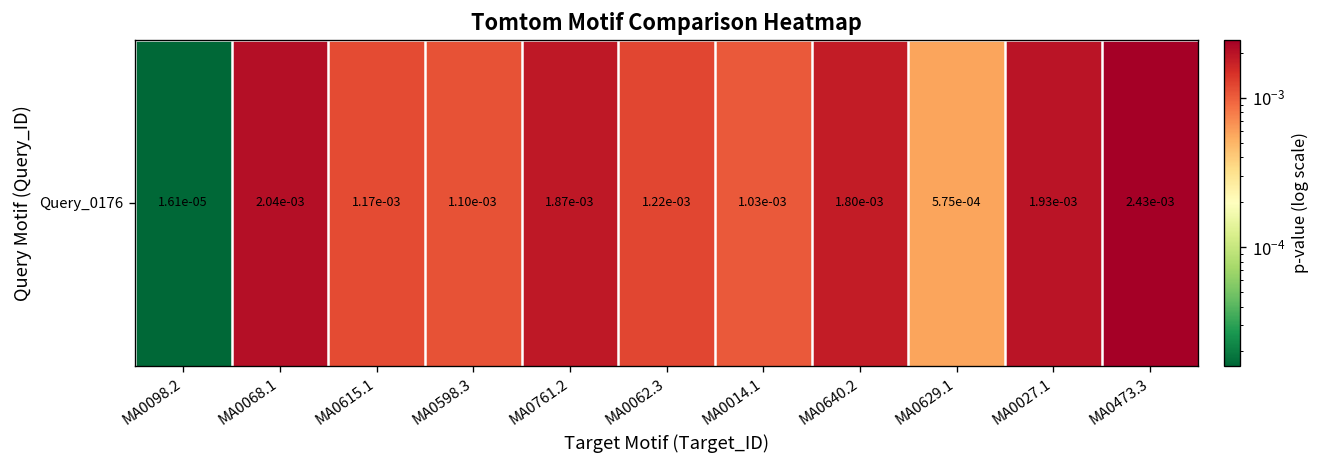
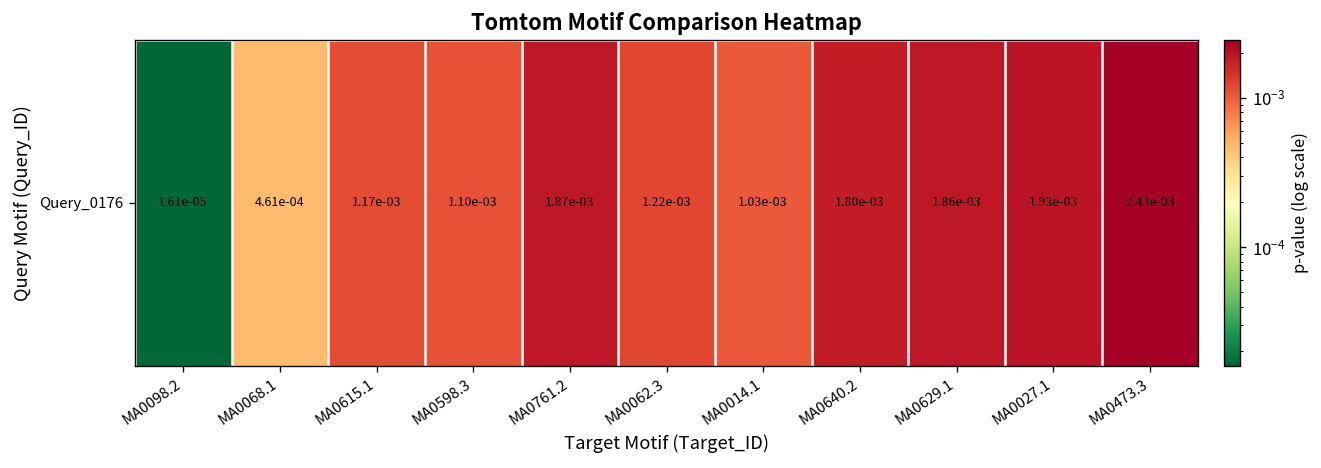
Query_0176, MA0068.1: 2.04e-03 -> 4.61e-04
Query_0176, MA0629.1: 5.75e-04 -> 1.86e-03
